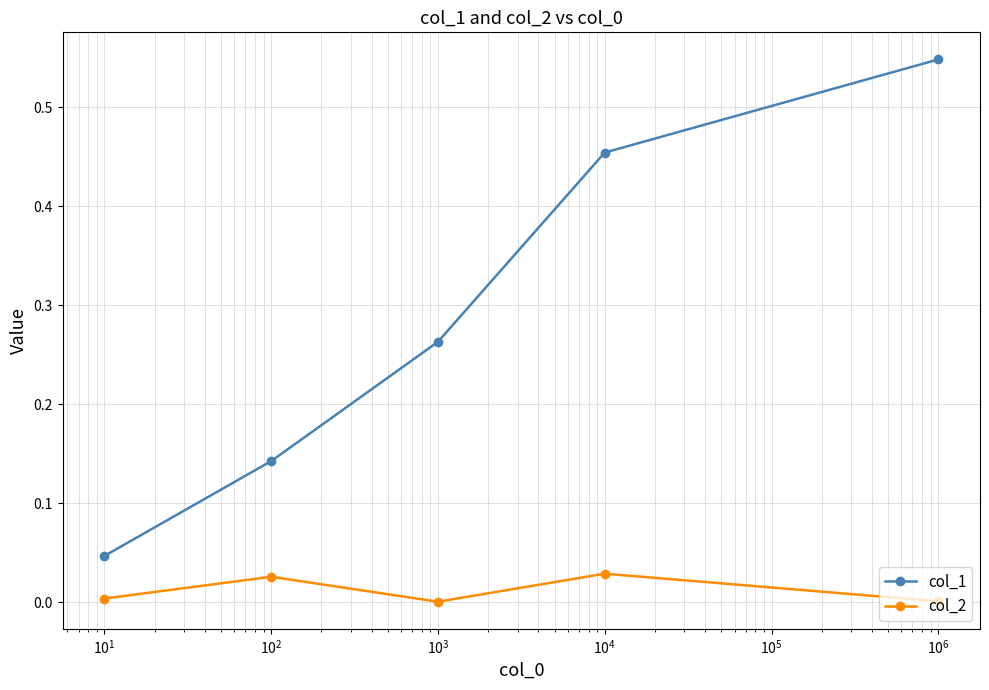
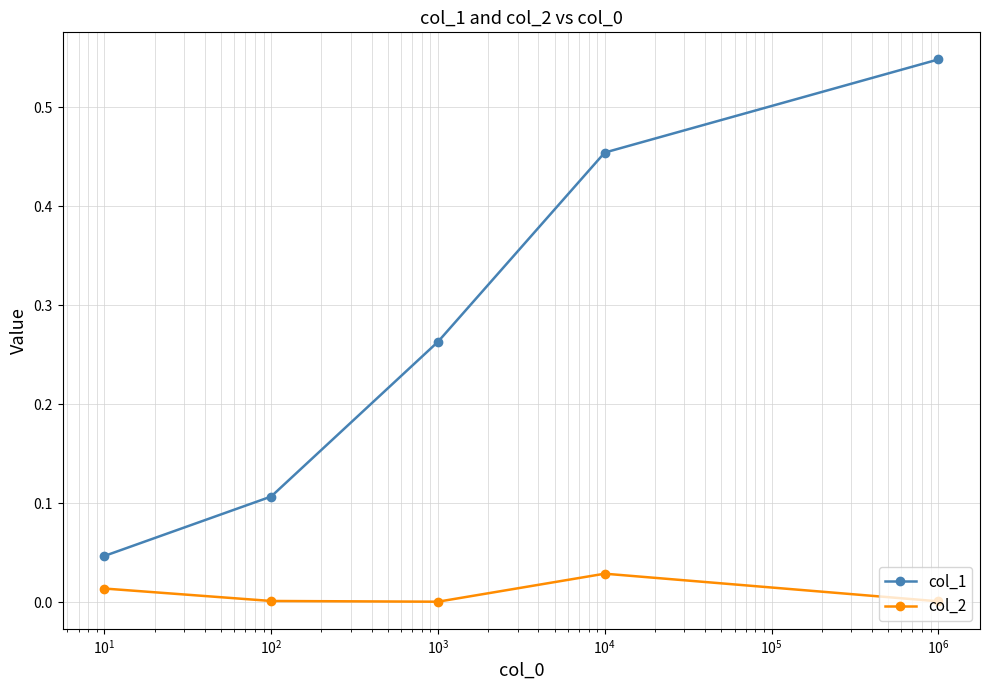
col_2, 10^1: 0.00 -> 0.01
col_1, 10^2: 0.14 -> 0.11
col_2, 10^2: 0.03 -> 0.00
